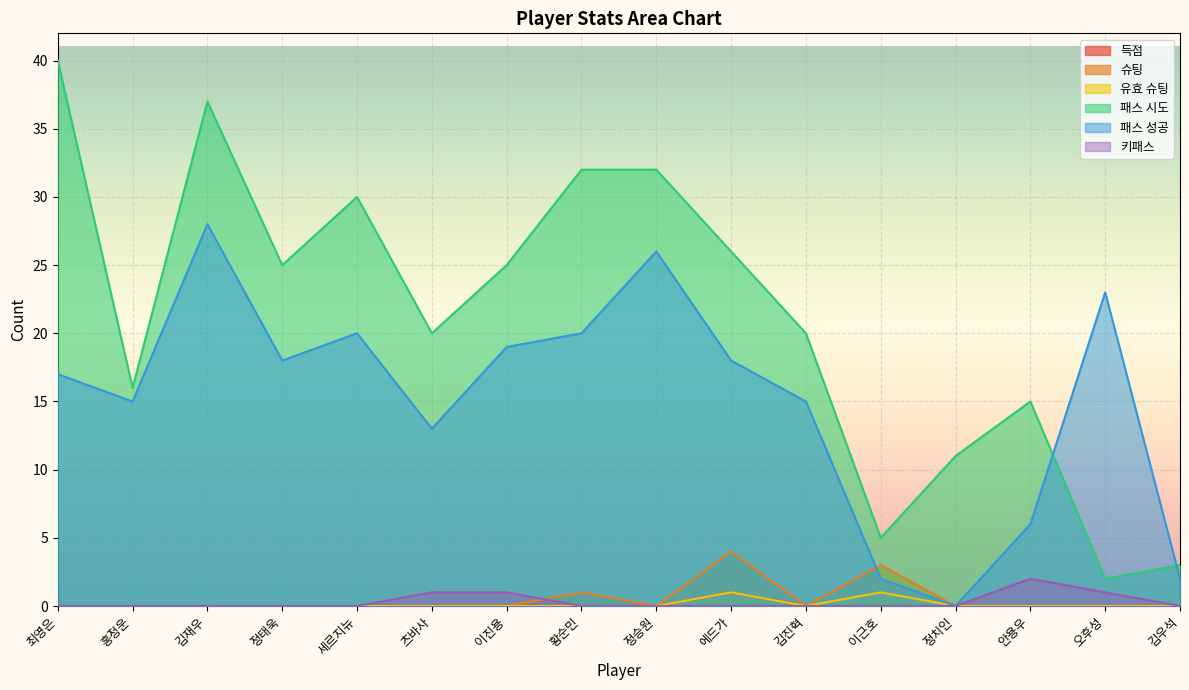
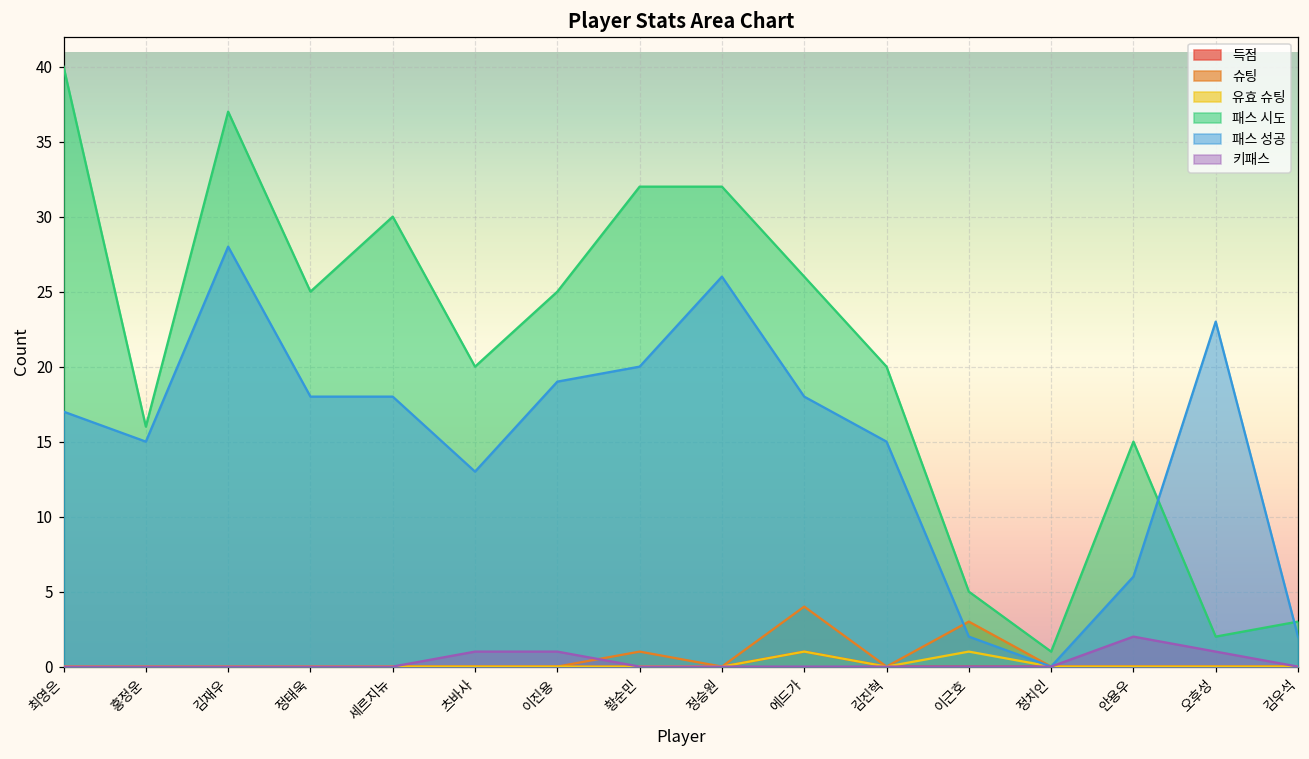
패스 성공, 세르지뉴: 20 -> 18
패스 시도, 정치인: 11 -> 1
